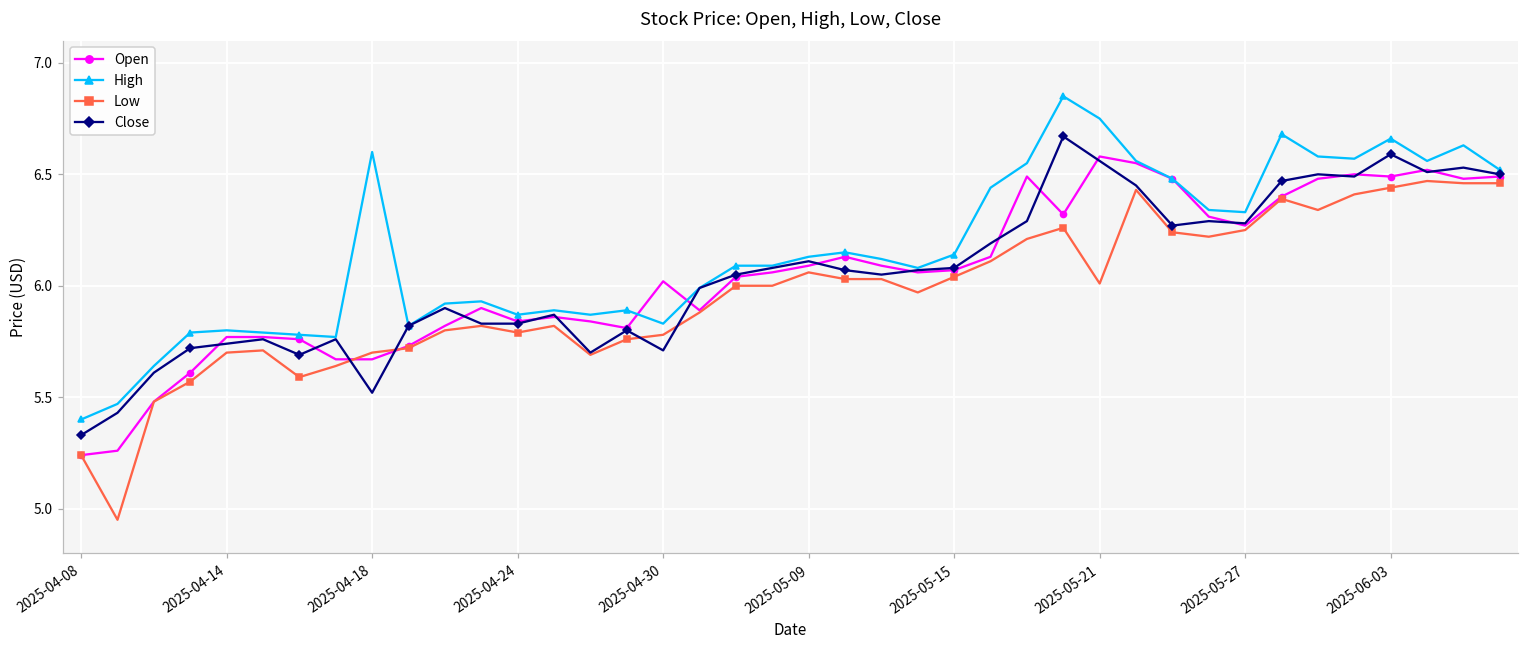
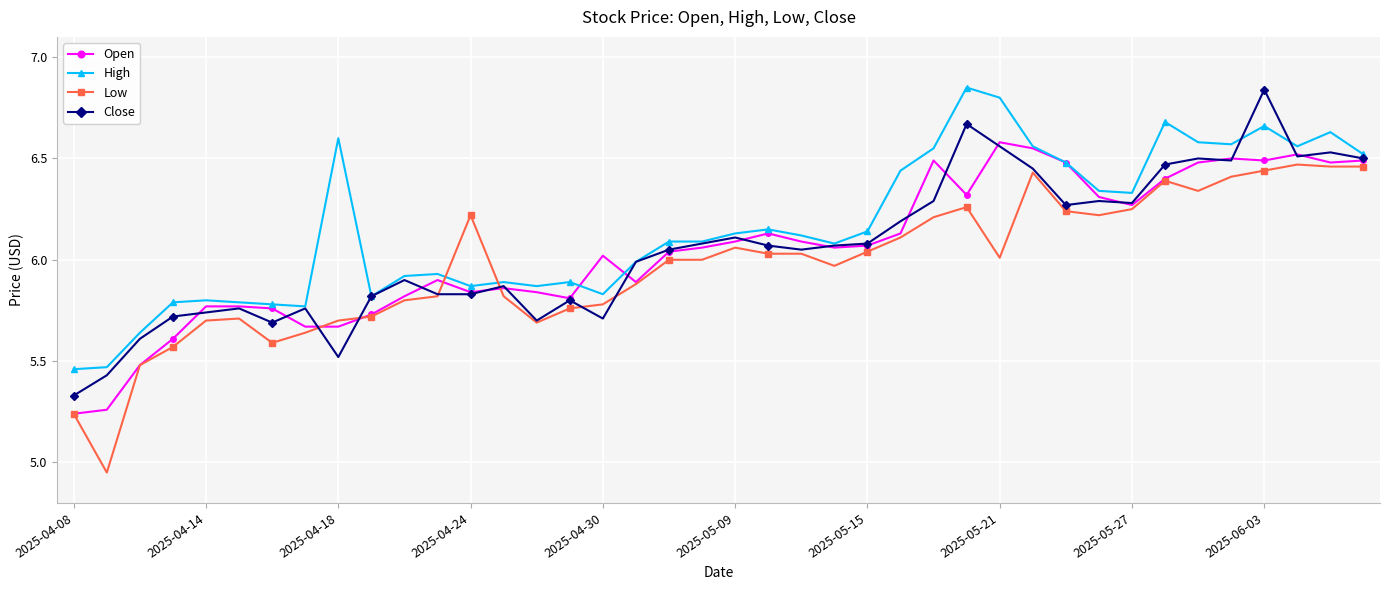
High, 2025-04-08: 5.40 -> 5.46
Low, 2025-04-24: 5.79 -> 6.22
High, 2025-05-21: 6.75 -> 6.80
Close, 2025-06-03: 6.59 -> 6.84
